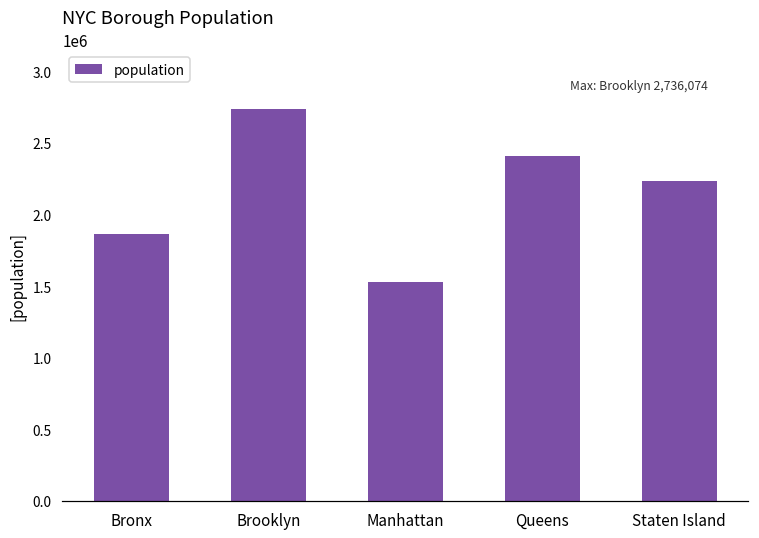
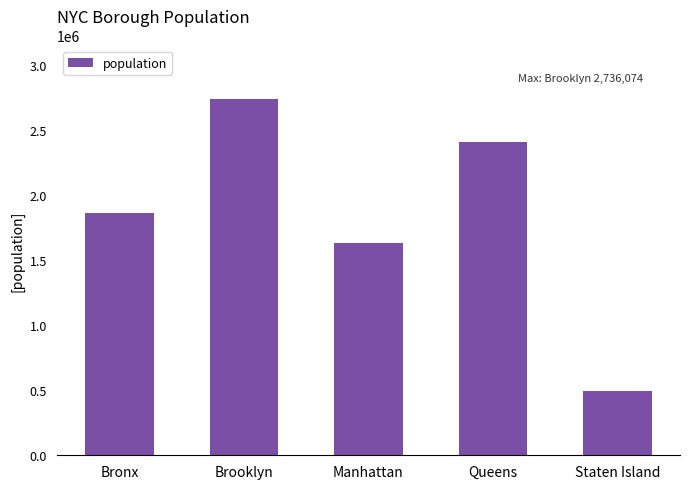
Manhattan: 1530000 -> 1630000
Staten Island: 2230000 -> 500000
